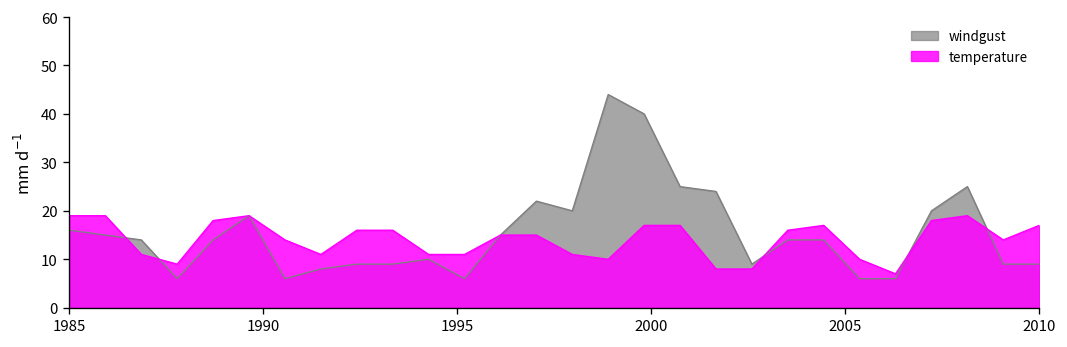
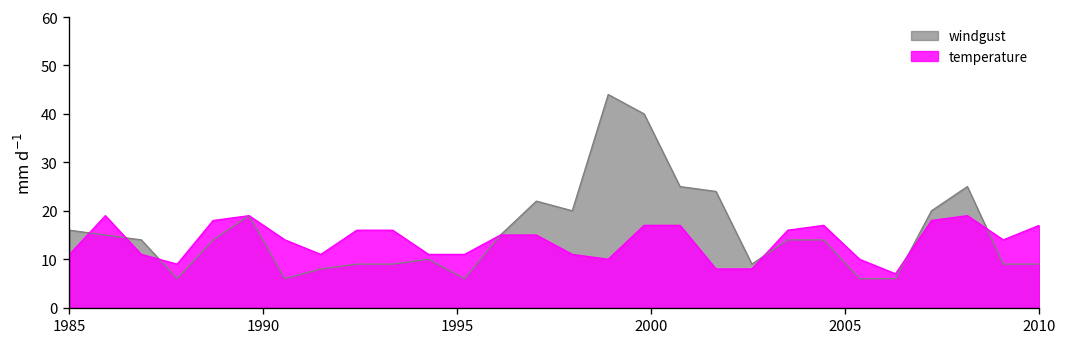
temperature, 1985: 19 -> 11
